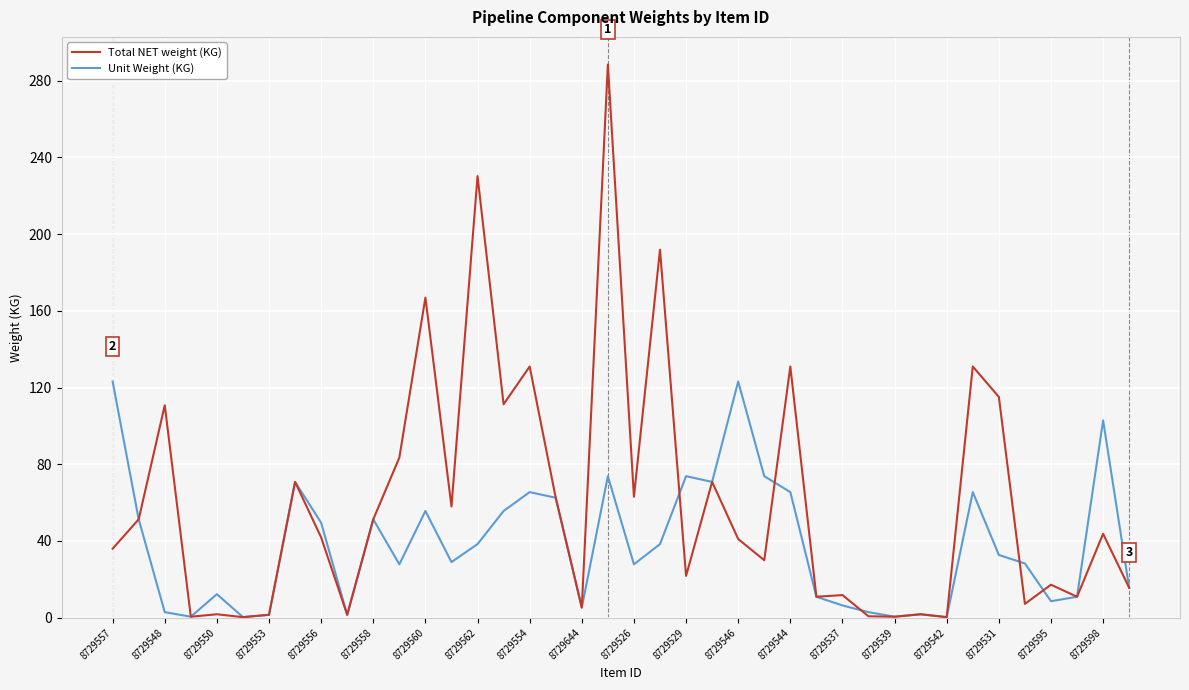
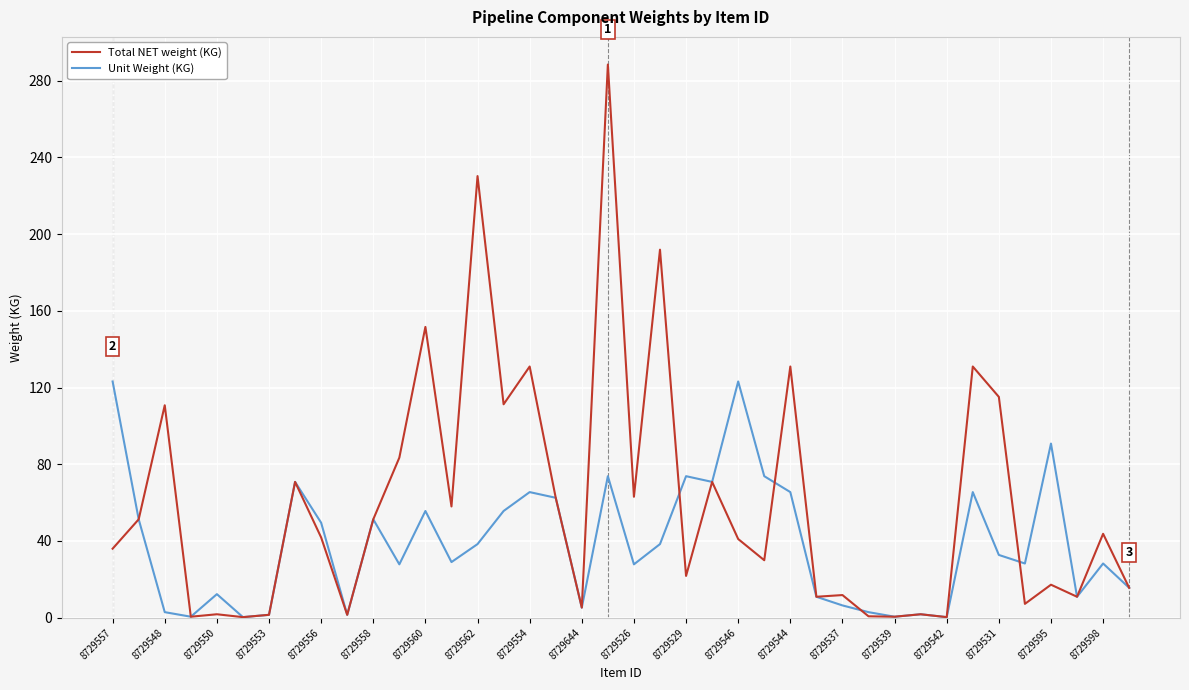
Total NET weight (KG), 8729560: 167 -> 152
Unit Weight (KG), 8729595: 9 -> 91
Unit Weight (KG), 8729598: 103 -> 28
